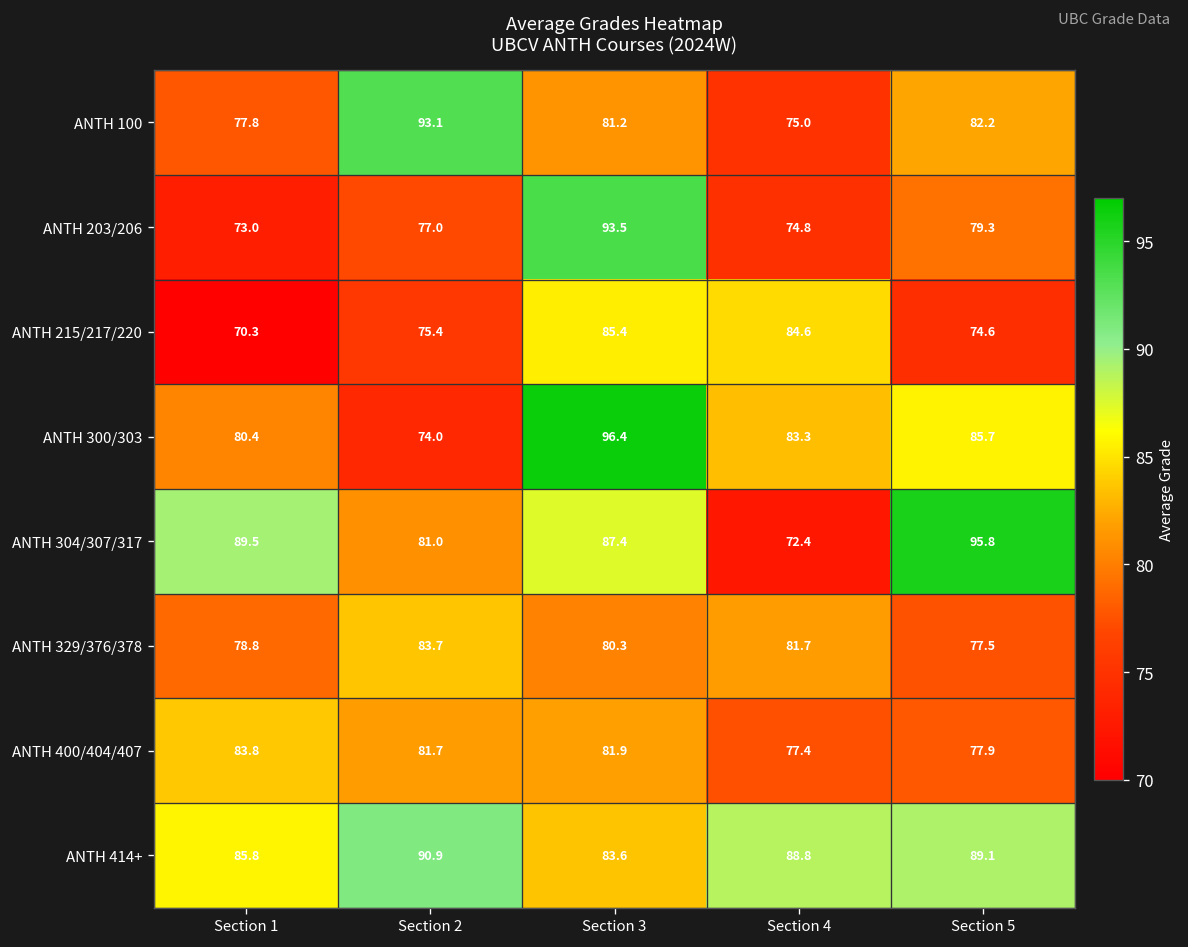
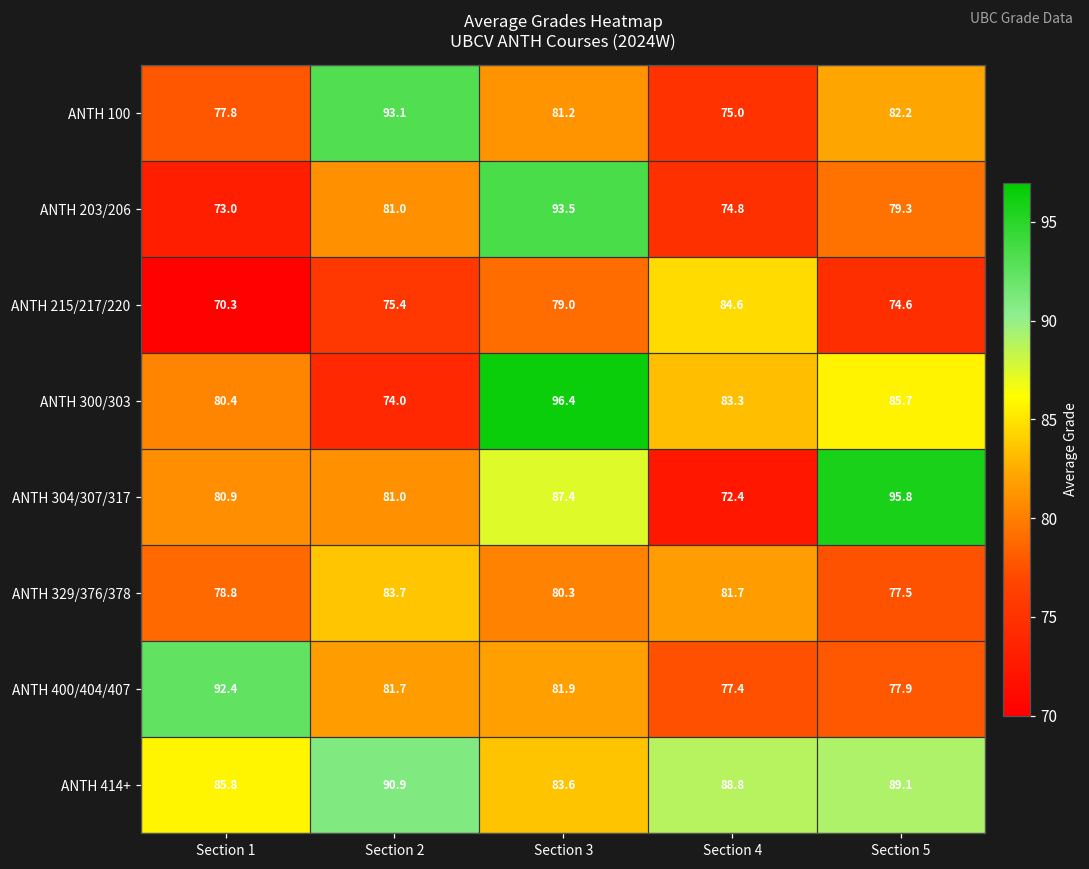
ANTH 203/206, Section 2: 77.0 -> 81.0
ANTH 215/217/220, Section 3: 85.4 -> 79.0
ANTH 304/307/317, Section 1: 89.5 -> 80.9
ANTH 400/404/407, Section 1: 83.8 -> 92.4
